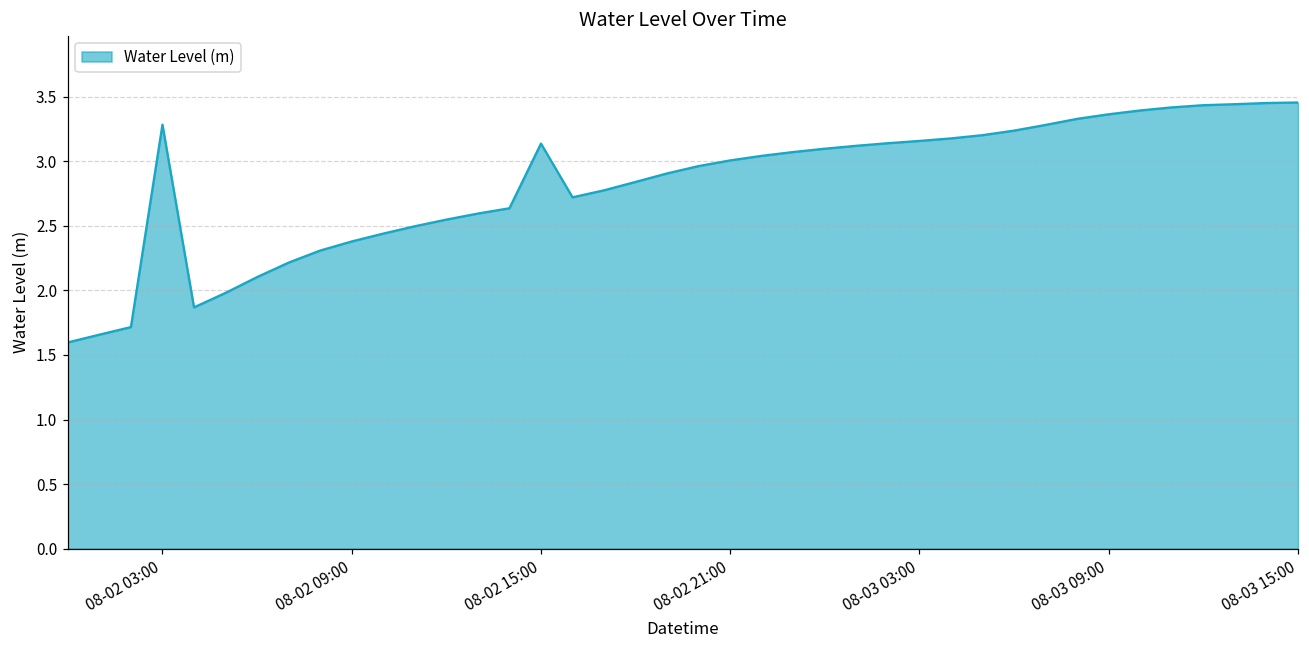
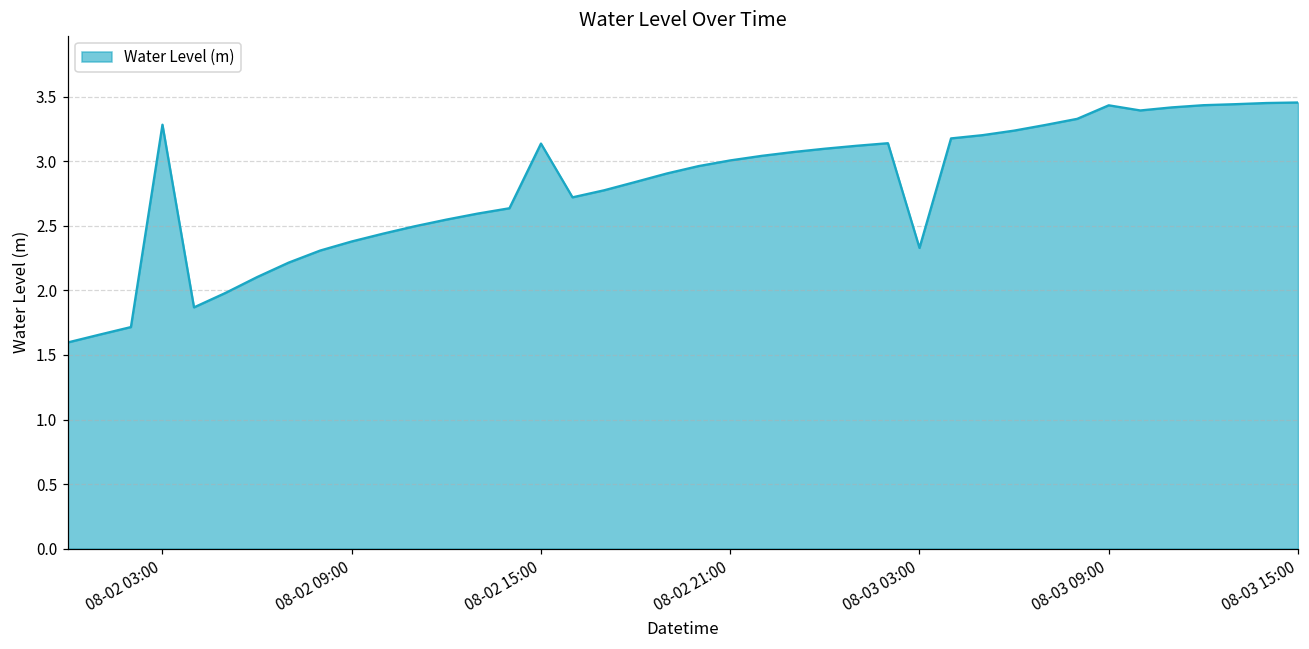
08-03 03:00: 3.16 -> 2.33
08-03 09:00: 3.36 -> 3.43
